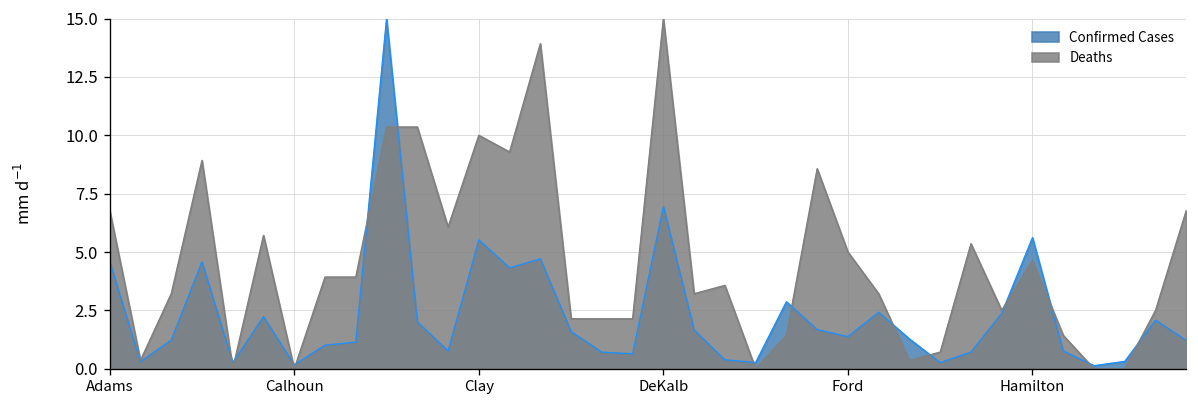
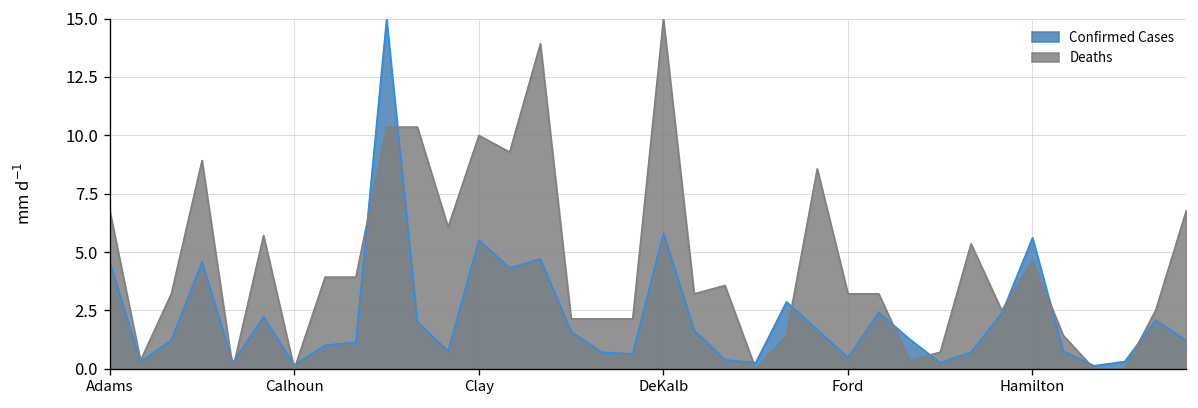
Confirmed Cases, DeKalb: 6.9 -> 5.8
Confirmed Cases, Ford: 1.4 -> 0.5
Deaths, Ford: 5.0 -> 3.2
